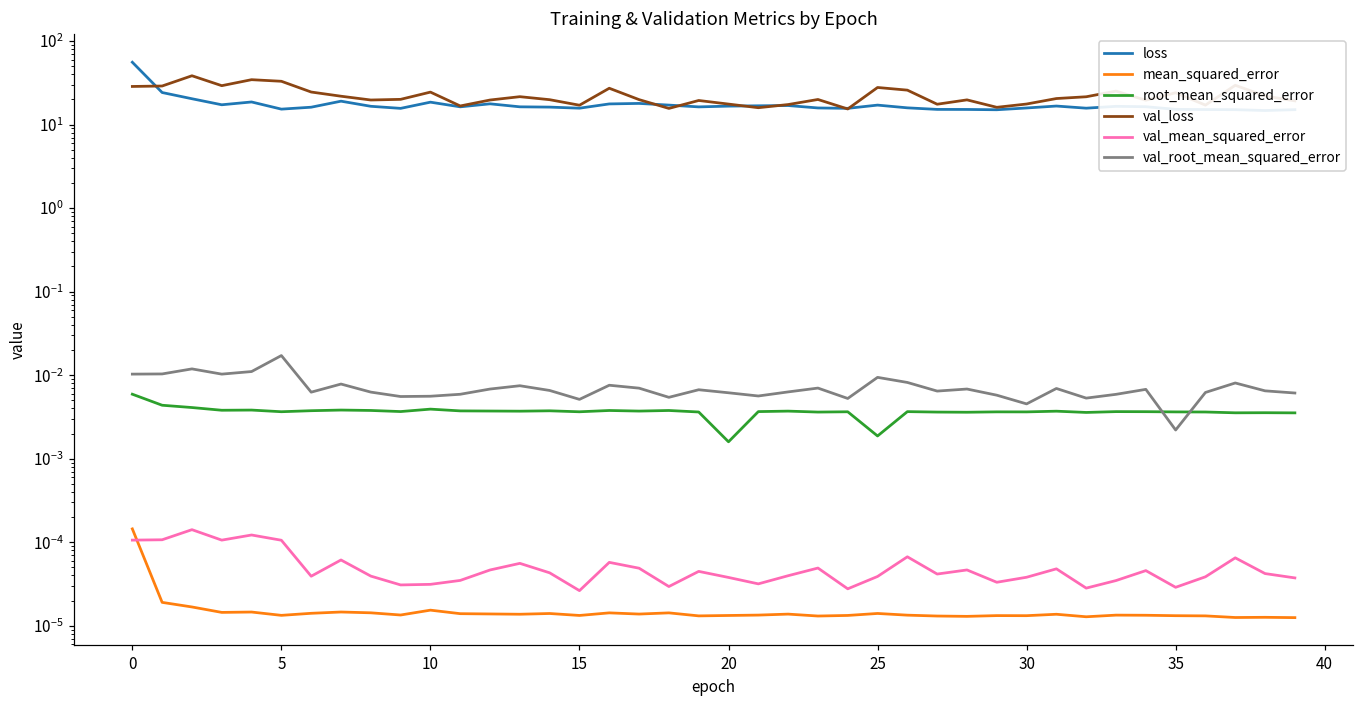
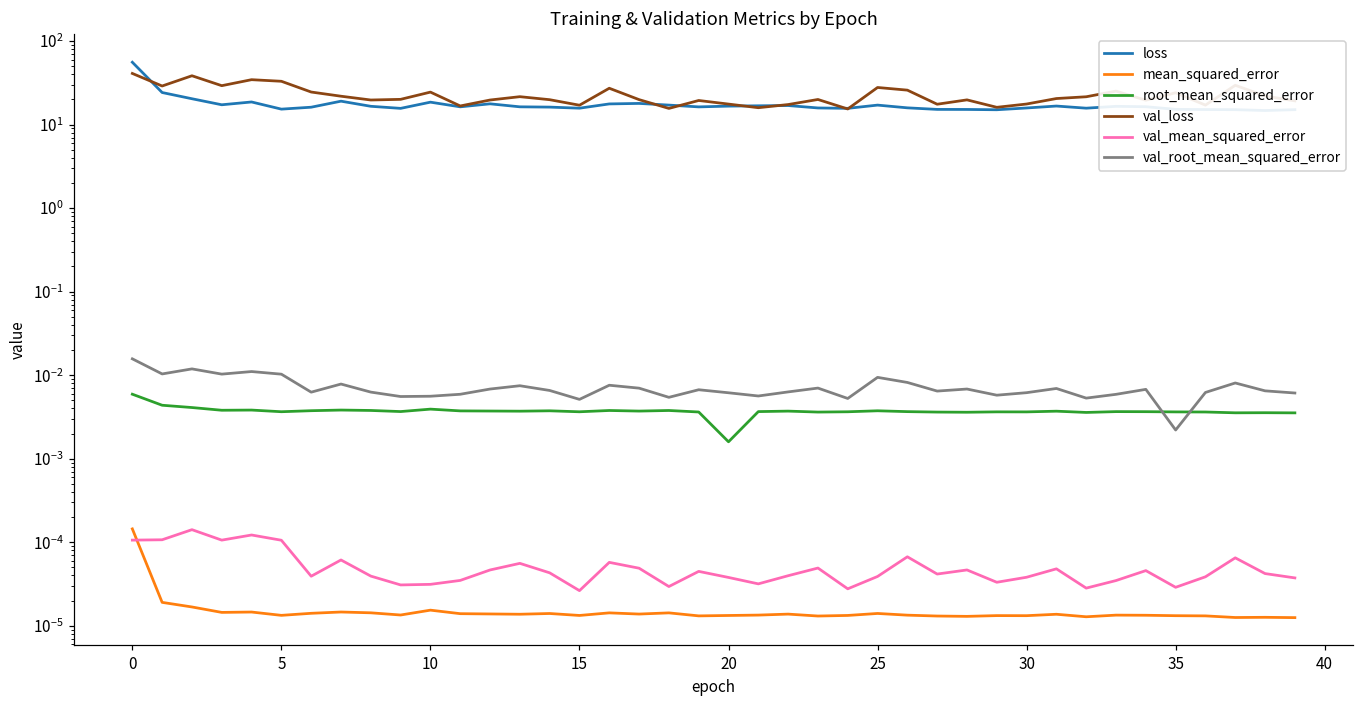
val_loss, 0: 29 -> 40
val_root_mean_squared_error, 0: 0.010 -> 0.016
val_root_mean_squared_error, 5: 0.017 -> 0.010
root_mean_squared_error, 25: 0.0019 -> 0.004
val_root_mean_squared_error, 30: 0.005 -> 0.006
